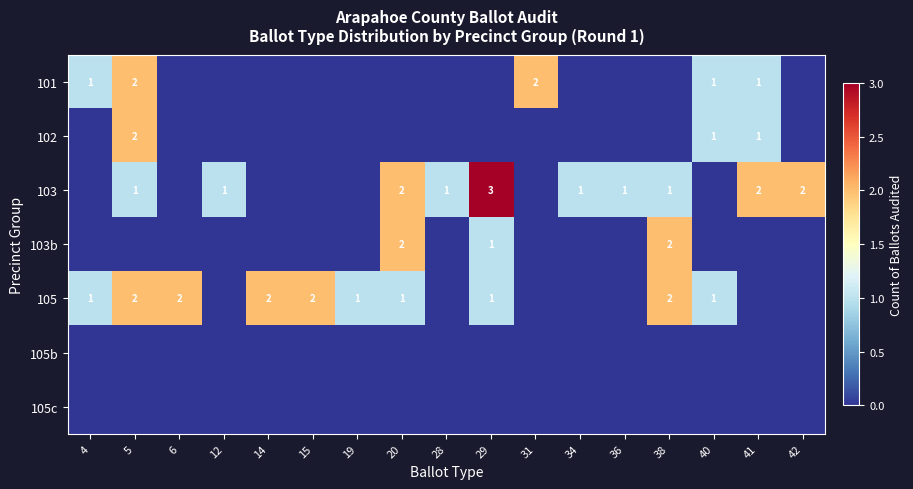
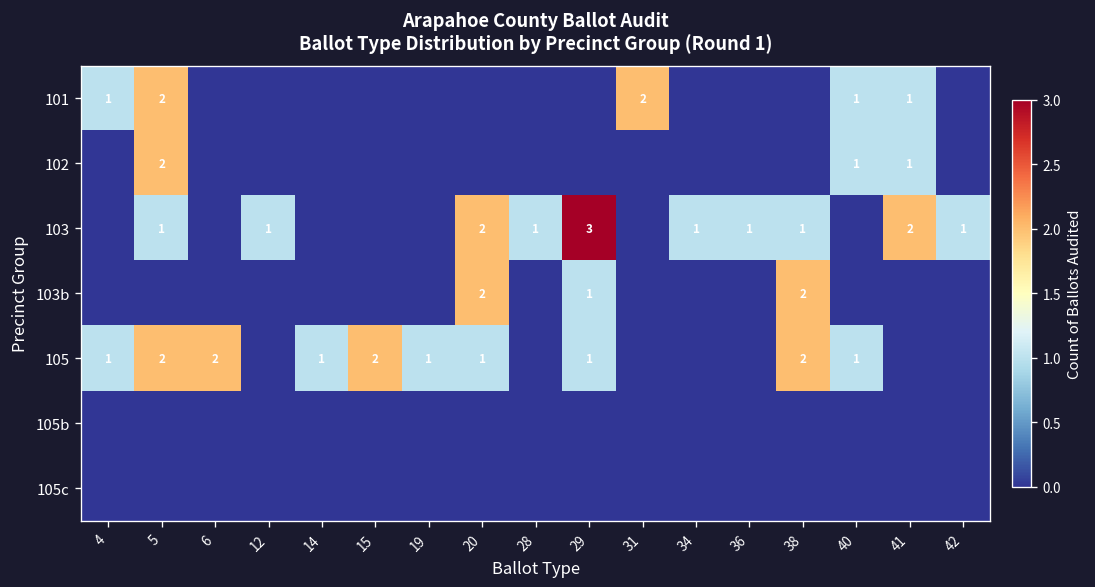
103, 42: 2 -> 1
105, 14: 2 -> 1
